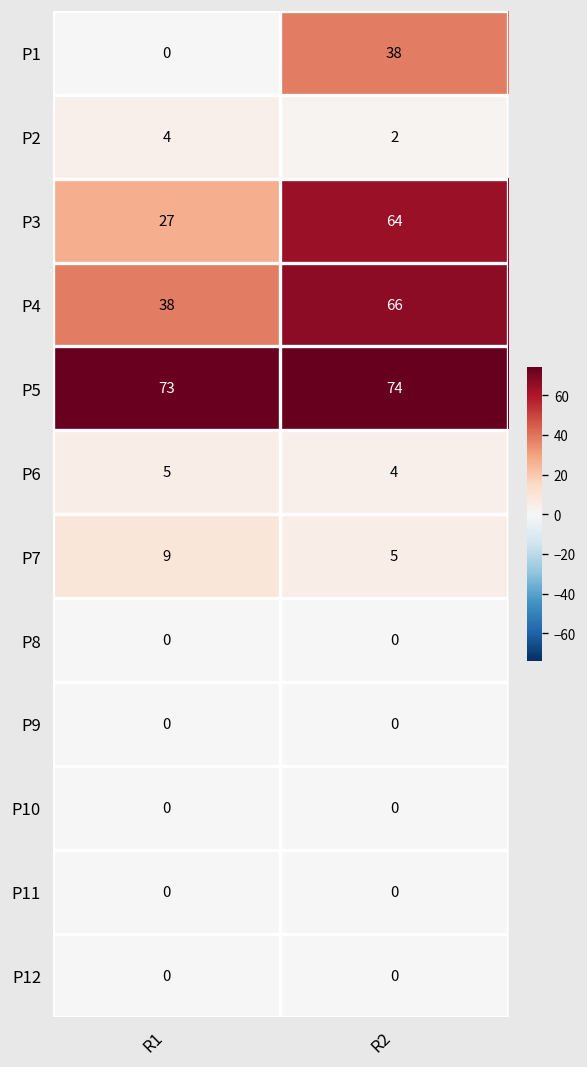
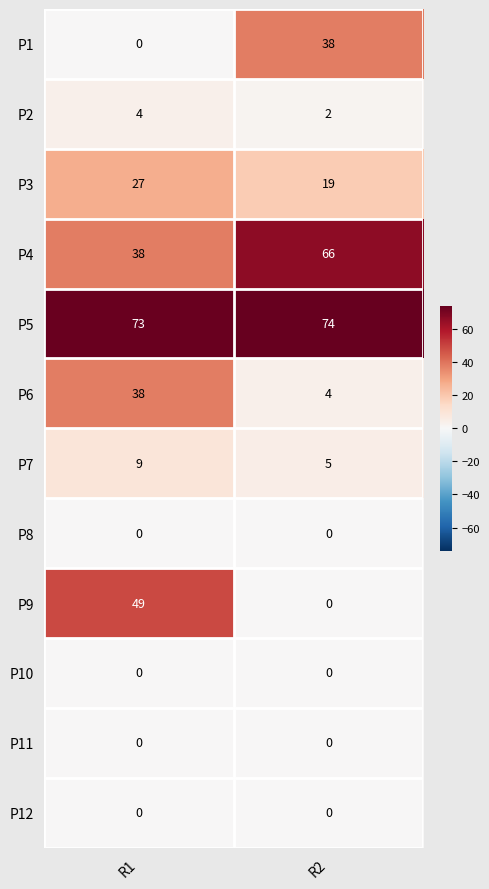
P3, R2: 64 -> 19
P6, R1: 5 -> 38
P9, R1: 0 -> 49
